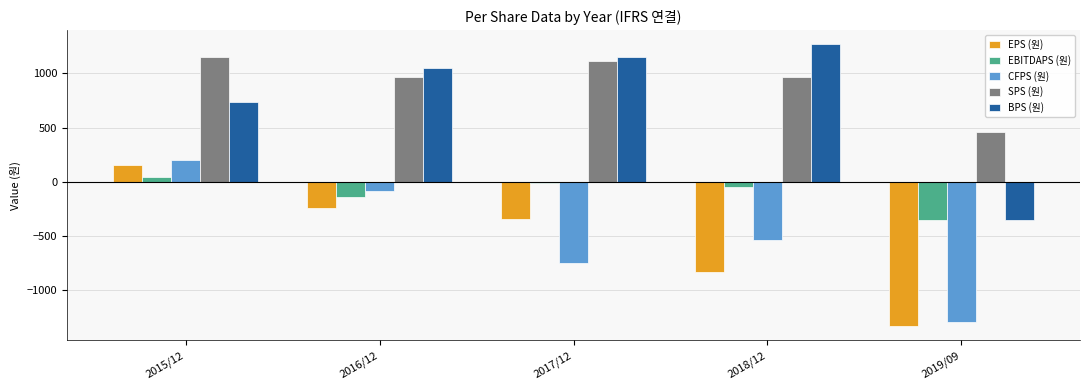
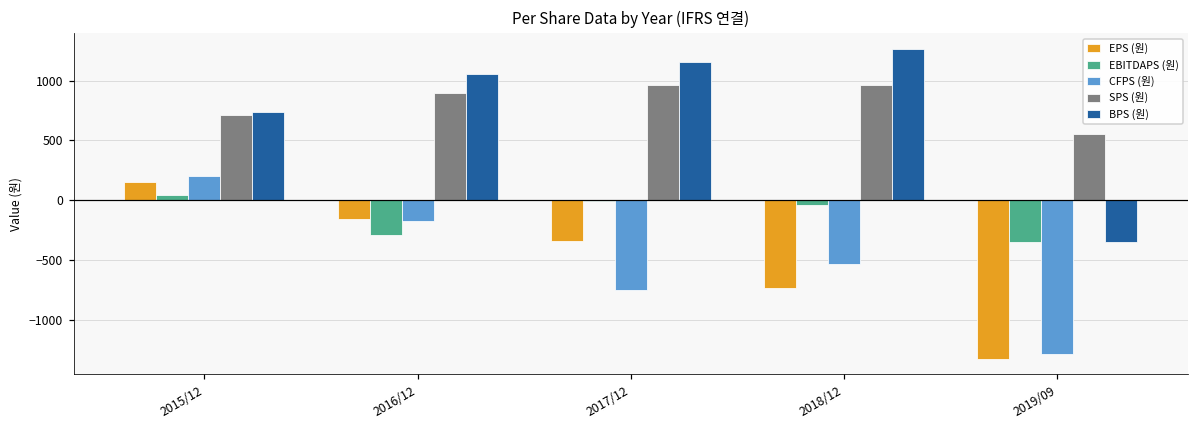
SPS (원), 2015/12: 1150 -> 710
EPS (원), 2016/12: -240 -> -160
EBITDAPS (원), 2016/12: -140 -> -290
CFPS (원), 2016/12: -90 -> -180
SPS (원), 2016/12: 970 -> 890
SPS (원), 2017/12: 1110 -> 960
EPS (원), 2018/12: -830 -> -740
SPS (원), 2019/09: 460 -> 560
